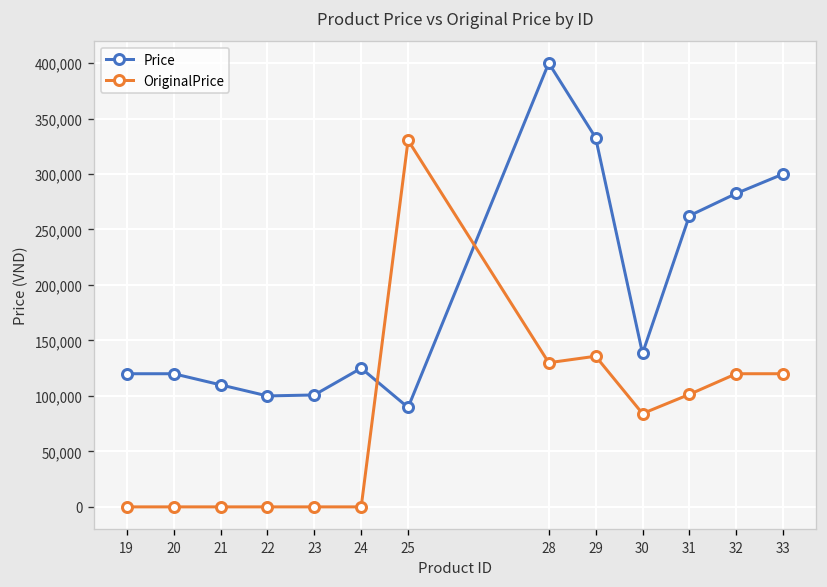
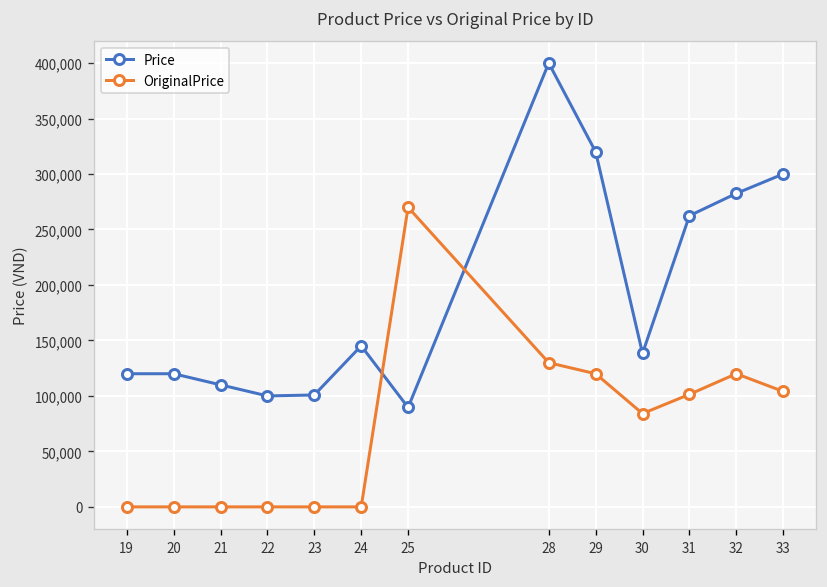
Price, 24: 130,000 -> 150,000
OriginalPrice, 25: 330,000 -> 270,000
Price, 29: 330,000 -> 320,000
OriginalPrice, 29: 140,000 -> 120,000
OriginalPrice, 33: 120,000 -> 100,000
